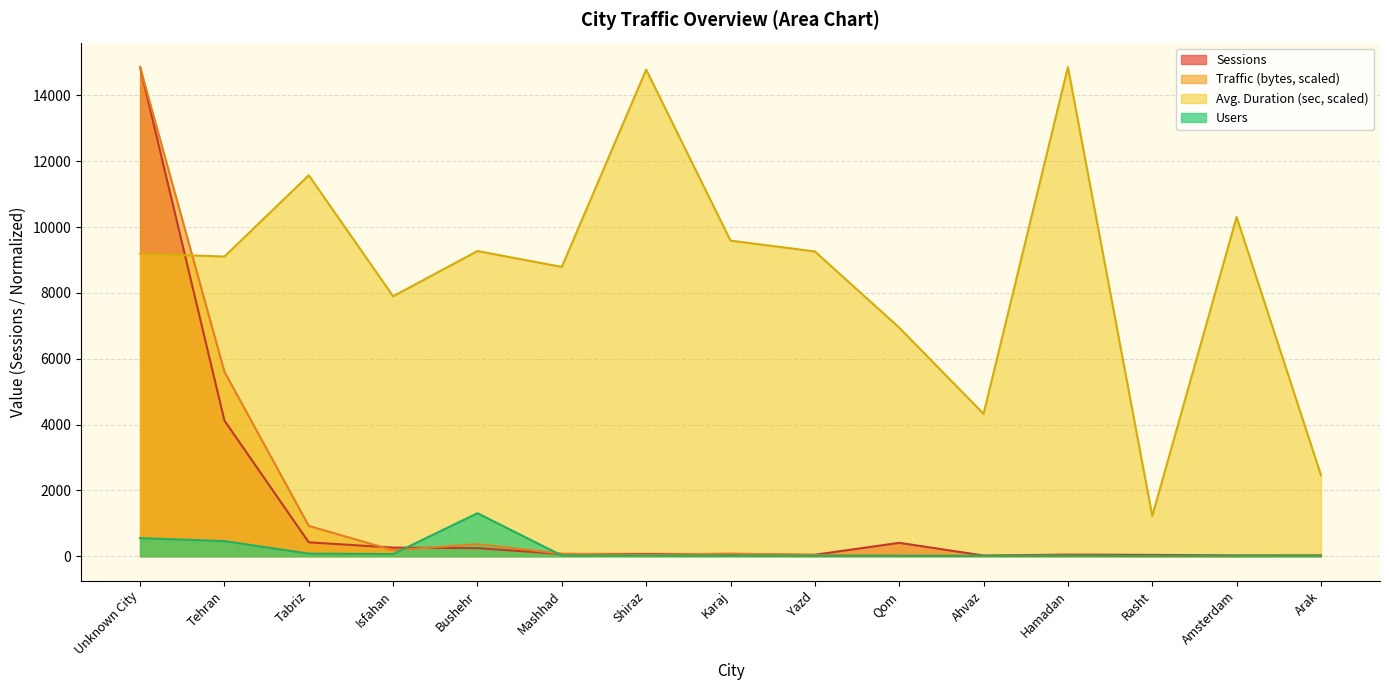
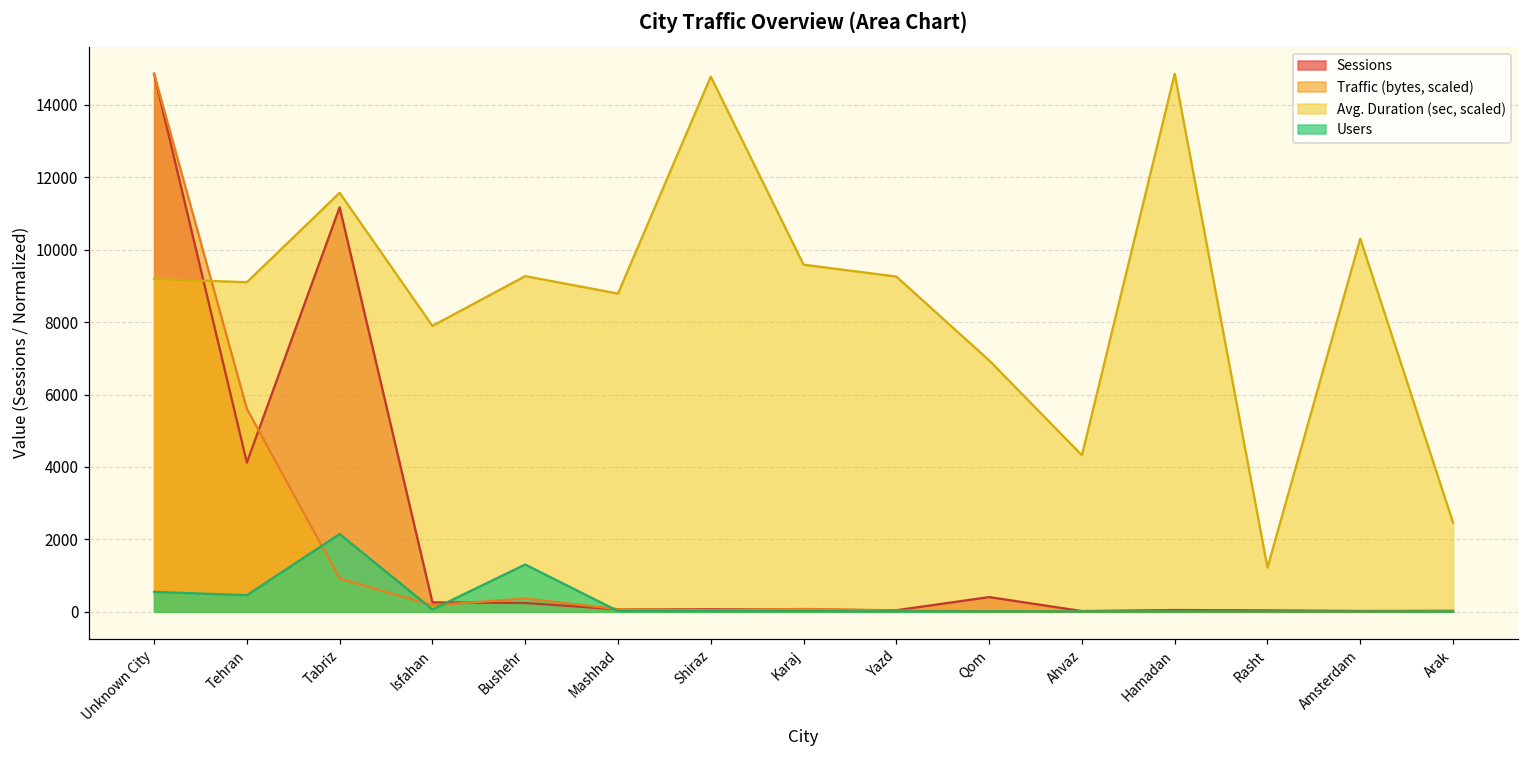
Sessions, Tabriz: 400 -> 11200
Users, Tabriz: 100 -> 2100
